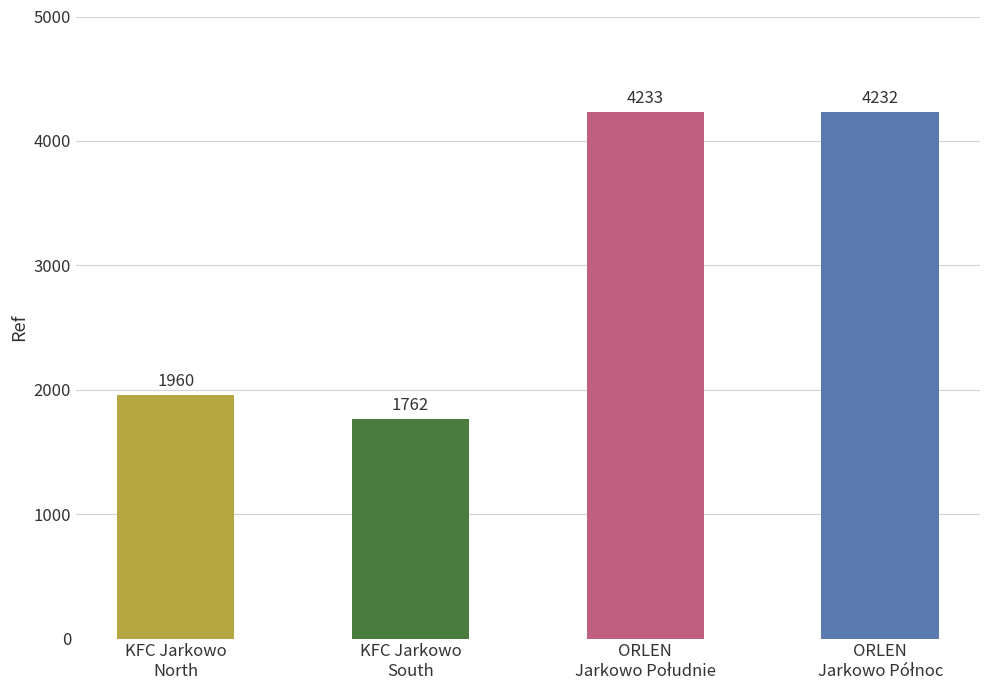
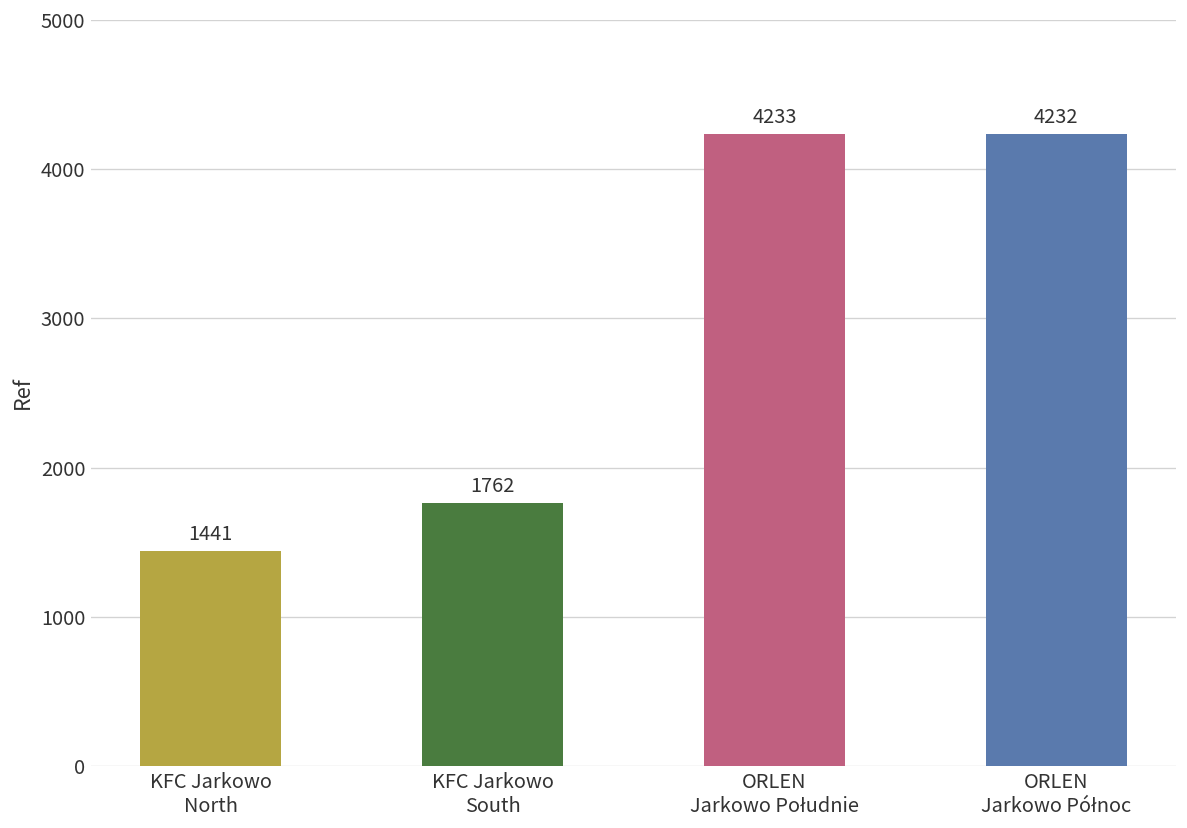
KFC Jarkowo North: 1960 -> 1441
